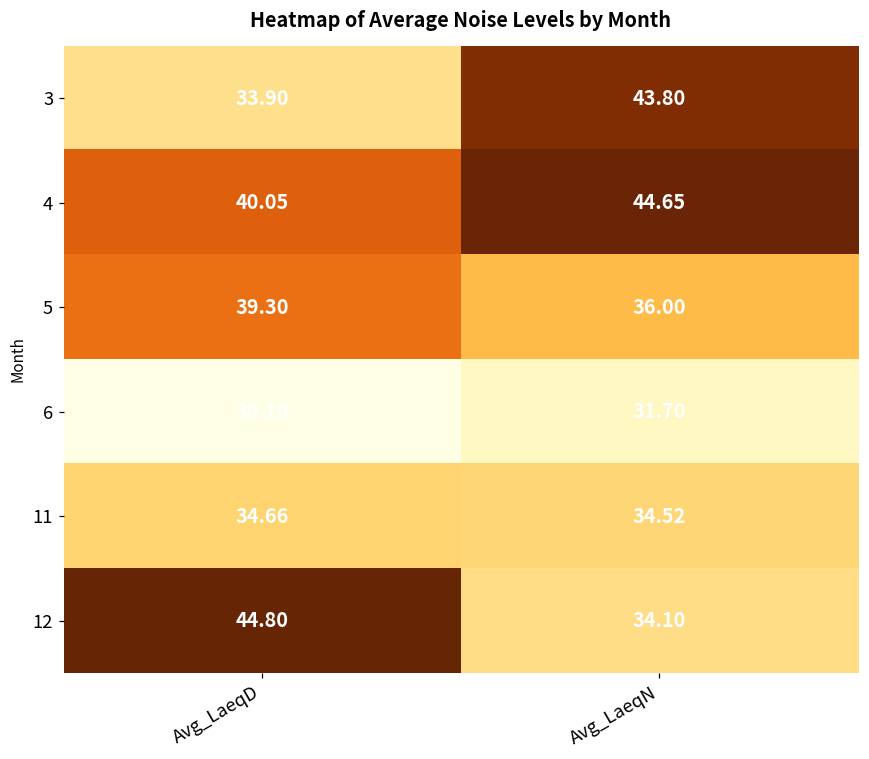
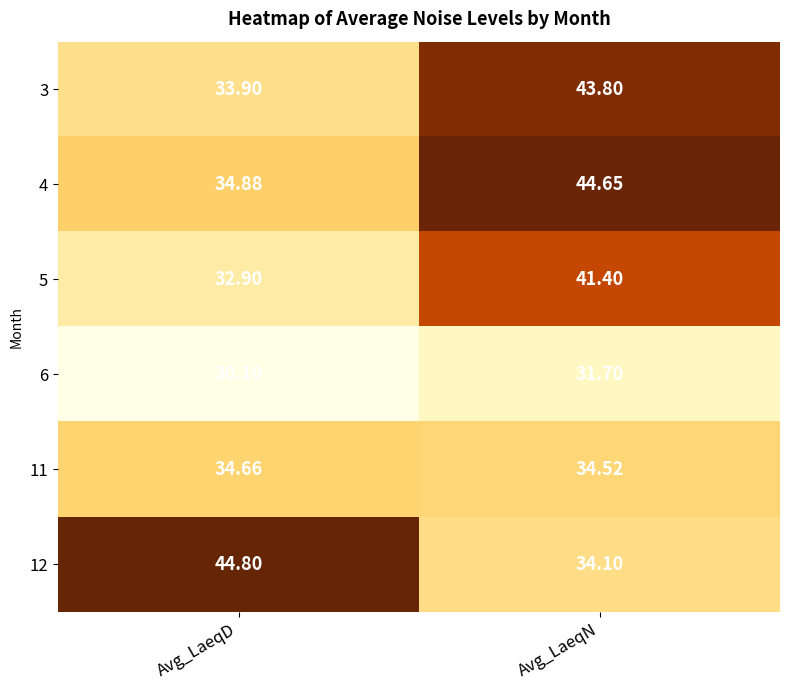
4, Avg_LaeqD: 40.05 -> 34.88
5, Avg_LaeqD: 39.30 -> 32.90
5, Avg_LaeqN: 36.00 -> 41.40
